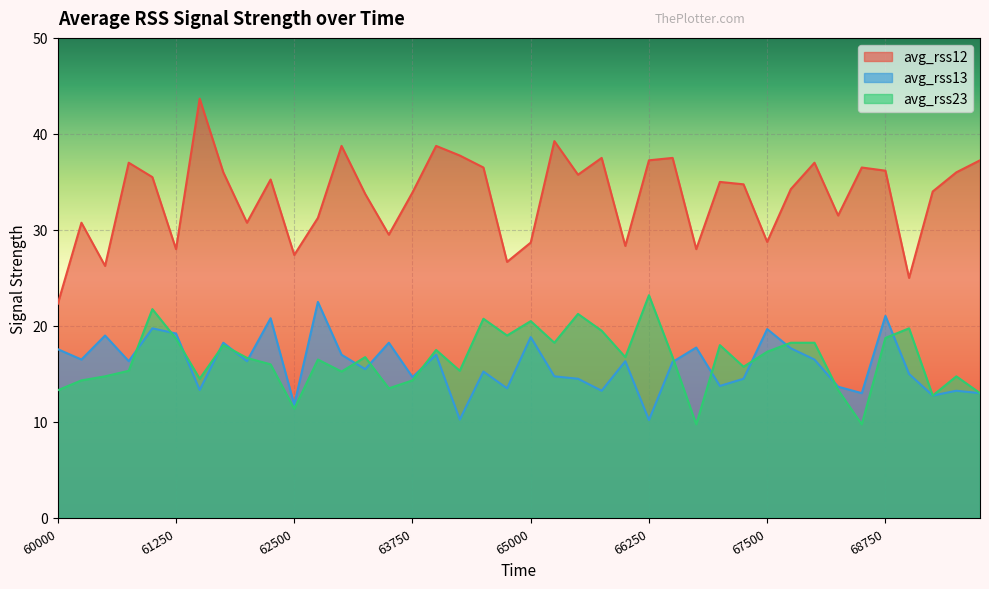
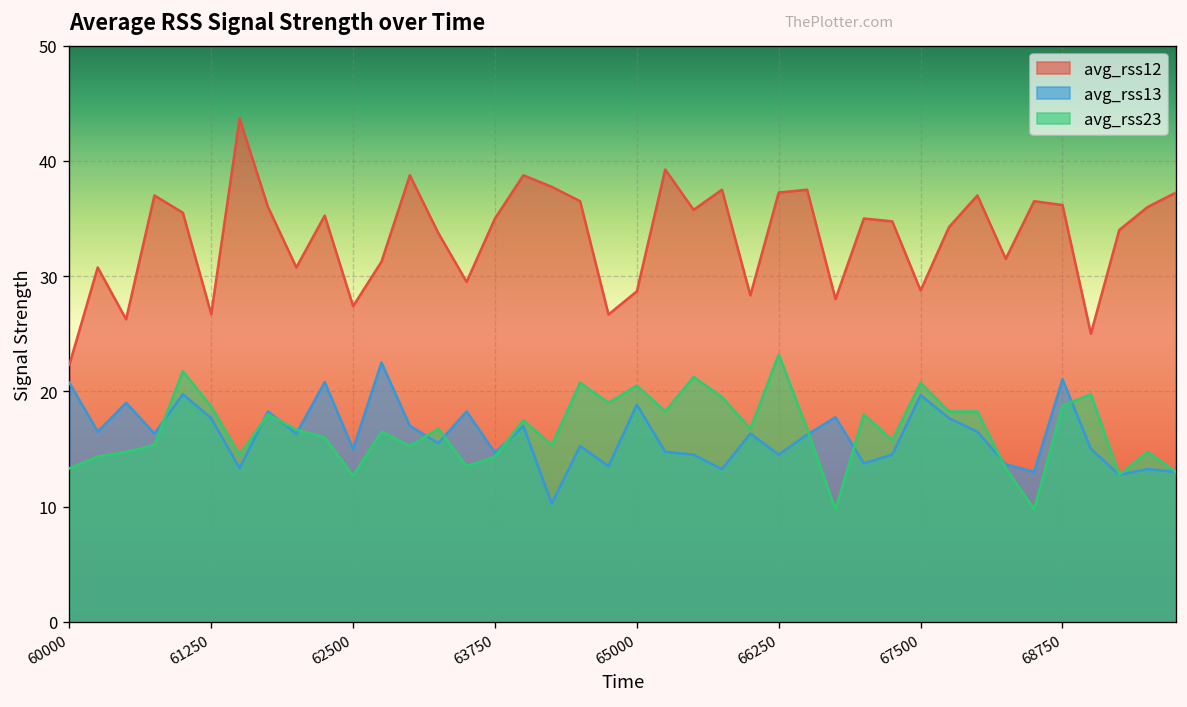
avg_rss13, 60000: 18 -> 21
avg_rss12, 61250: 28 -> 27
avg_rss13, 61250: 19 -> 18
avg_rss13, 62500: 12 -> 15
avg_rss23, 62500: 11 -> 13
avg_rss12, 63750: 34 -> 35
avg_rss13, 66250: 10 -> 15
avg_rss23, 67500: 17 -> 21
